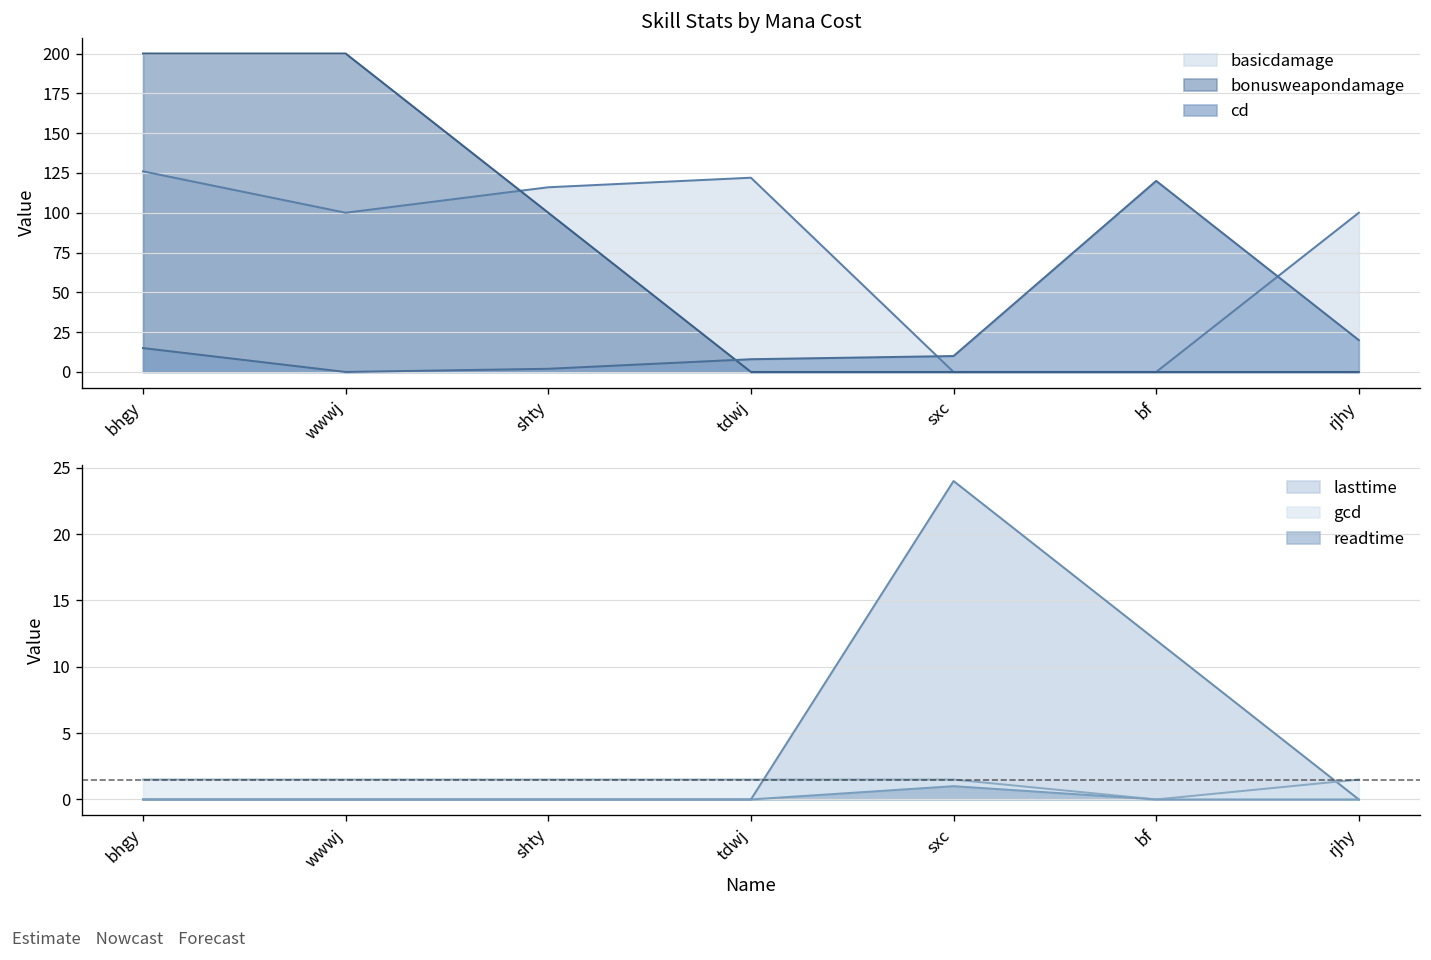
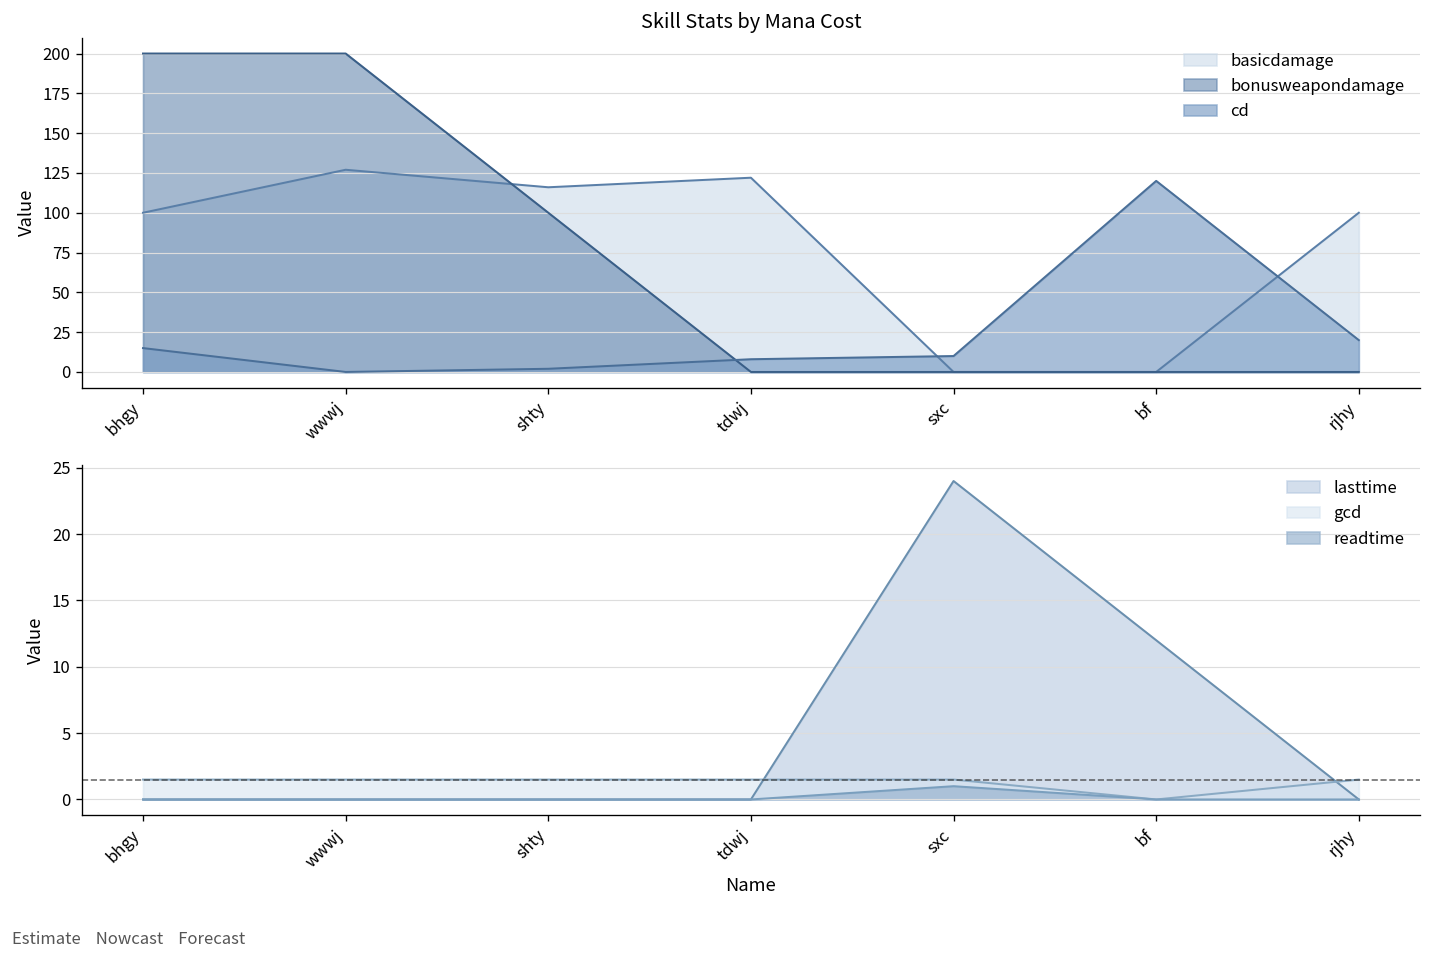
Skill Stats by Mana Cost, basicdamage, bhgy: 126 -> 100
Skill Stats by Mana Cost, basicdamage, wwwj: 100 -> 127
